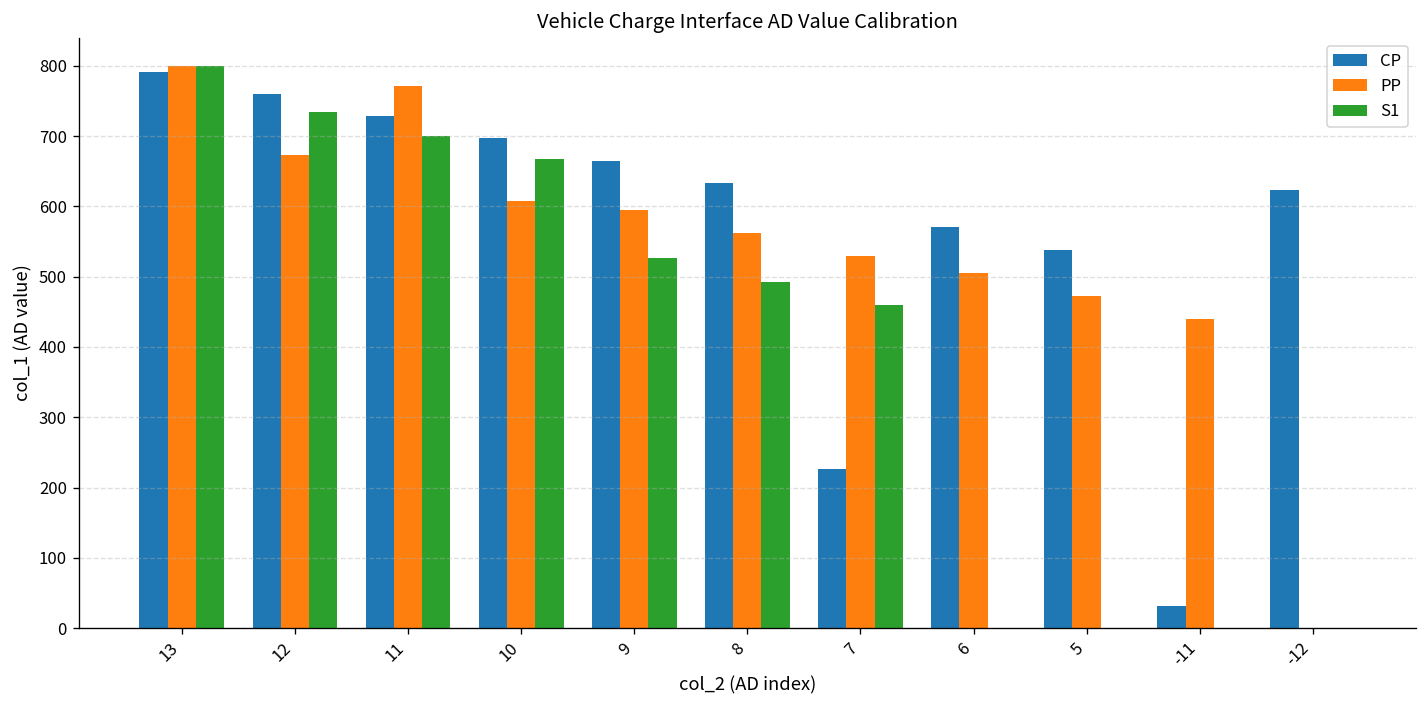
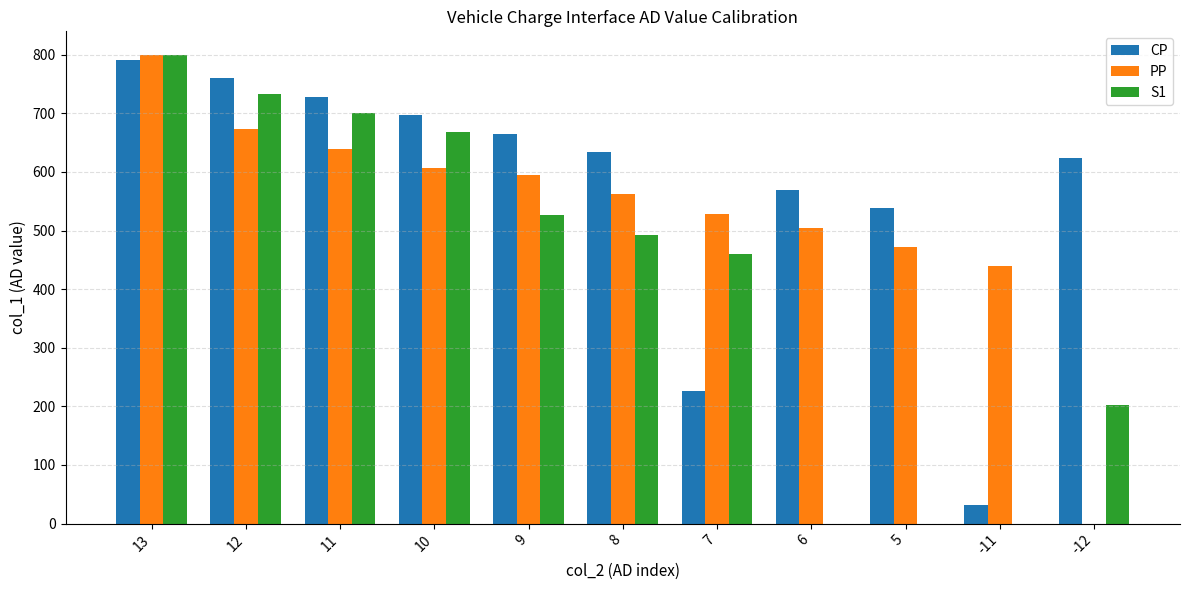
PP, 11: 770 -> 640
S1, -12: 0 -> 200
